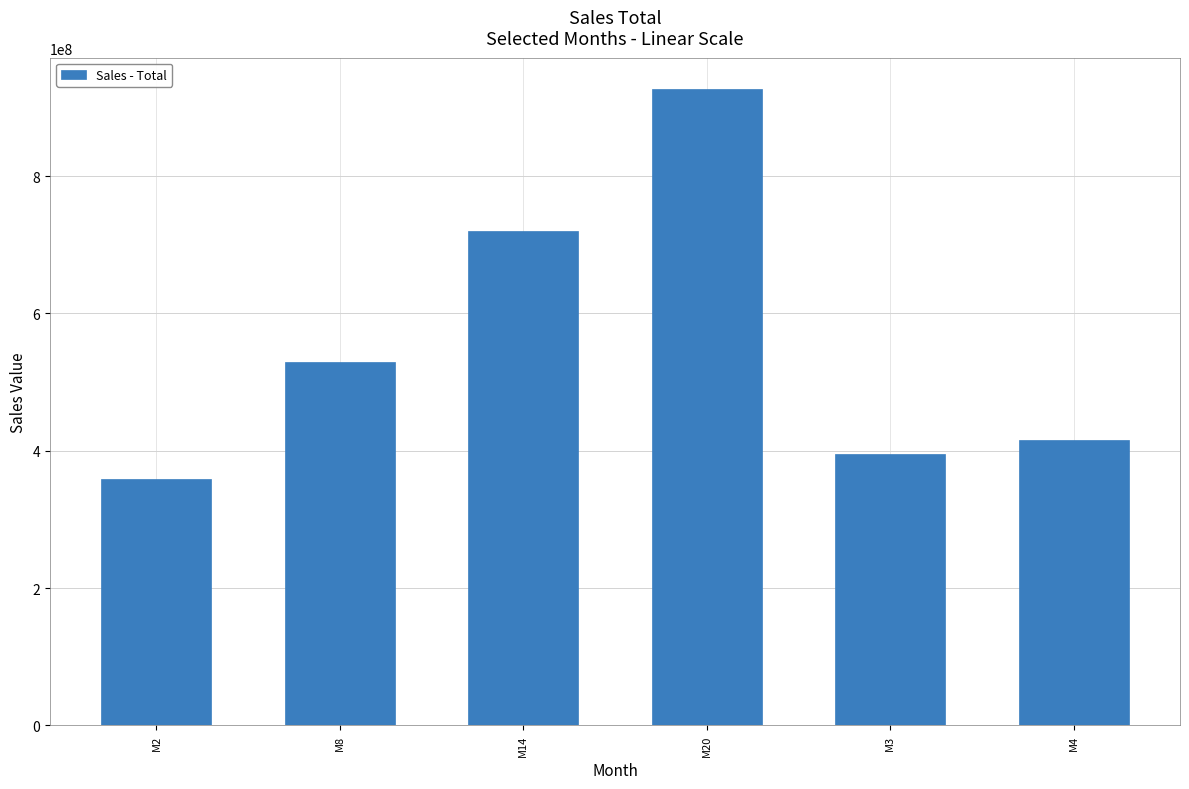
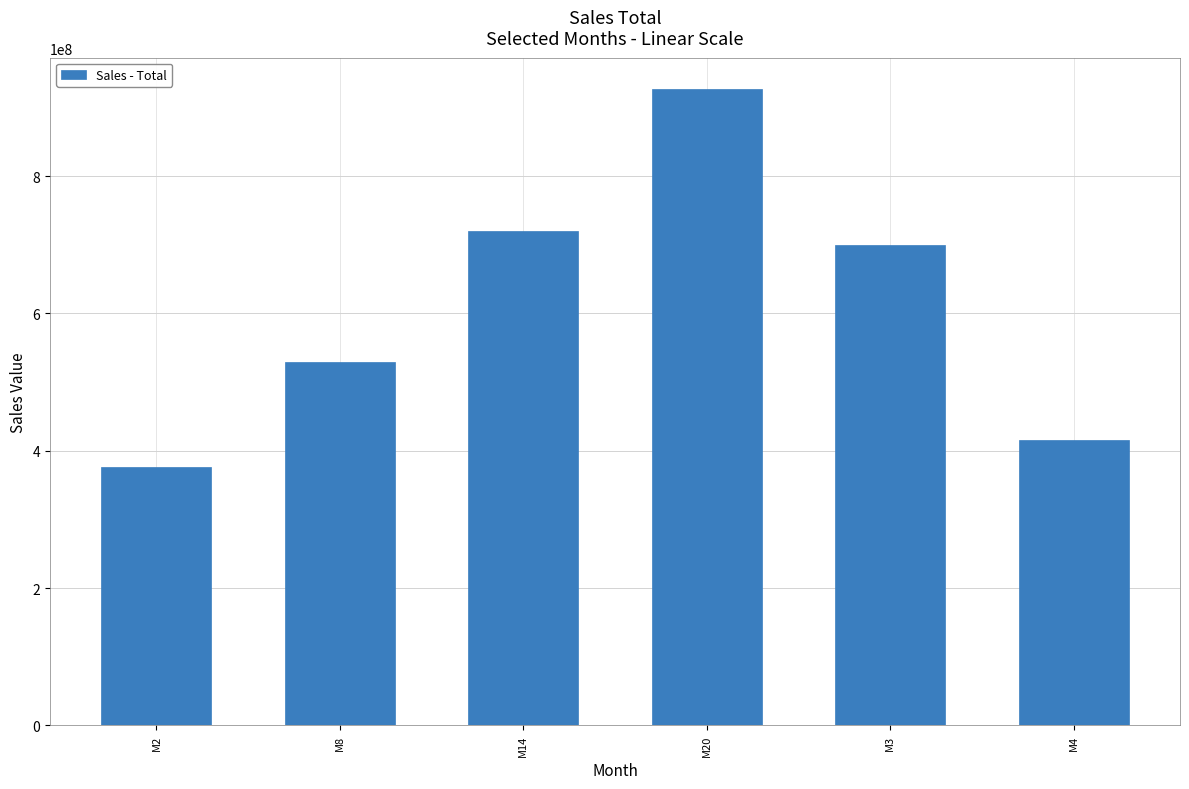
M2: 360000000 -> 380000000
M3: 390000000 -> 700000000
